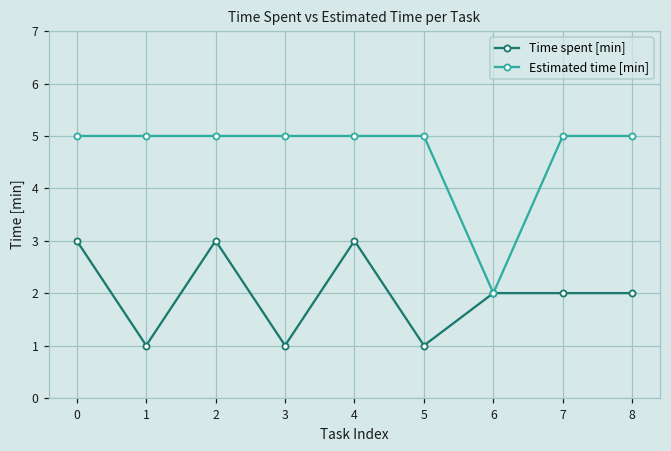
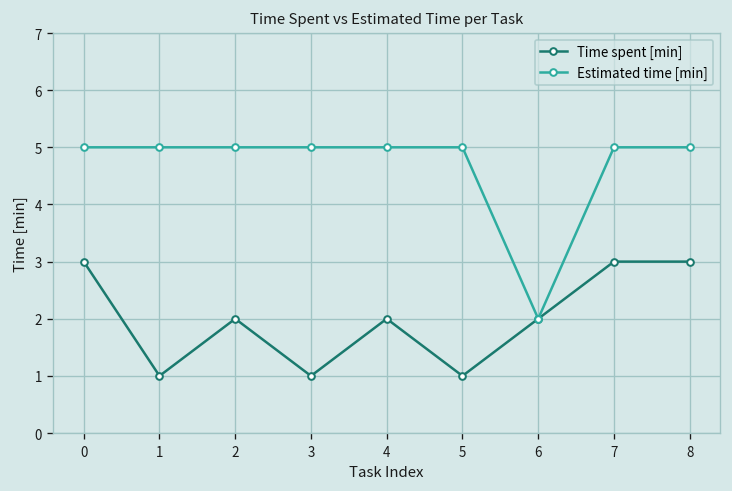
Time spent [min], 2: 3 -> 2
Time spent [min], 4: 3 -> 2
Time spent [min], 7: 2 -> 3
Time spent [min], 8: 2 -> 3
